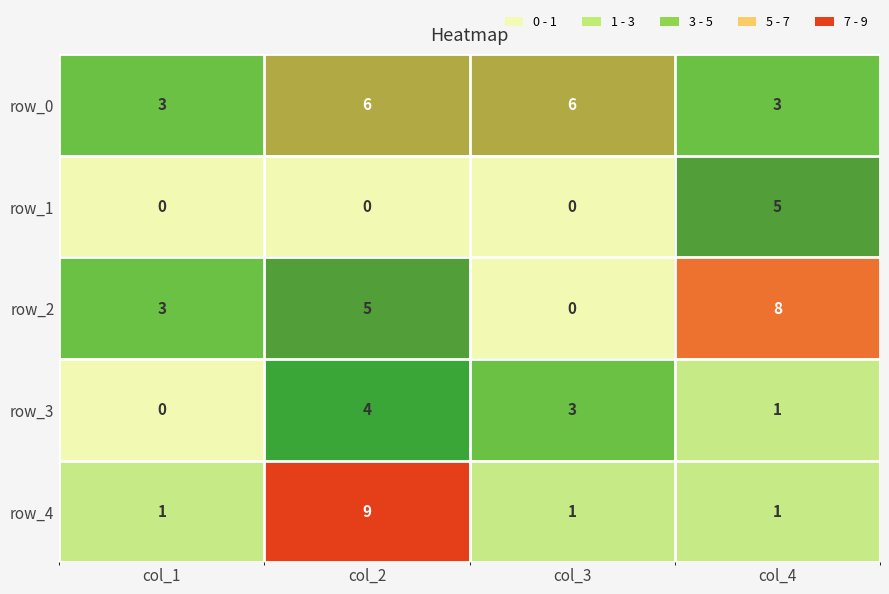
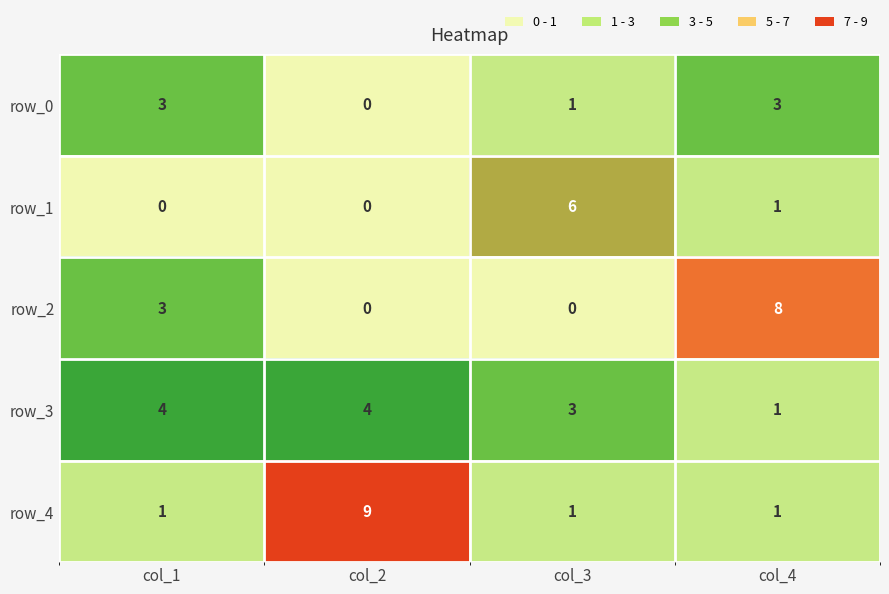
row_0, col_2: 6 -> 0
row_0, col_3: 6 -> 1
row_1, col_3: 0 -> 6
row_1, col_4: 5 -> 1
row_2, col_2: 5 -> 0
row_3, col_1: 0 -> 4
